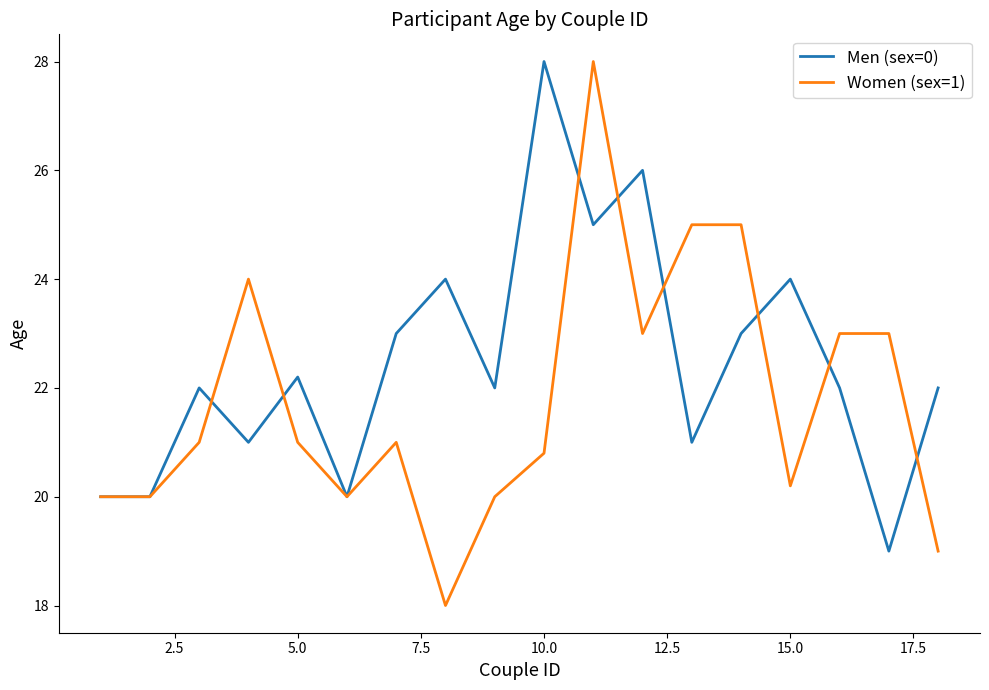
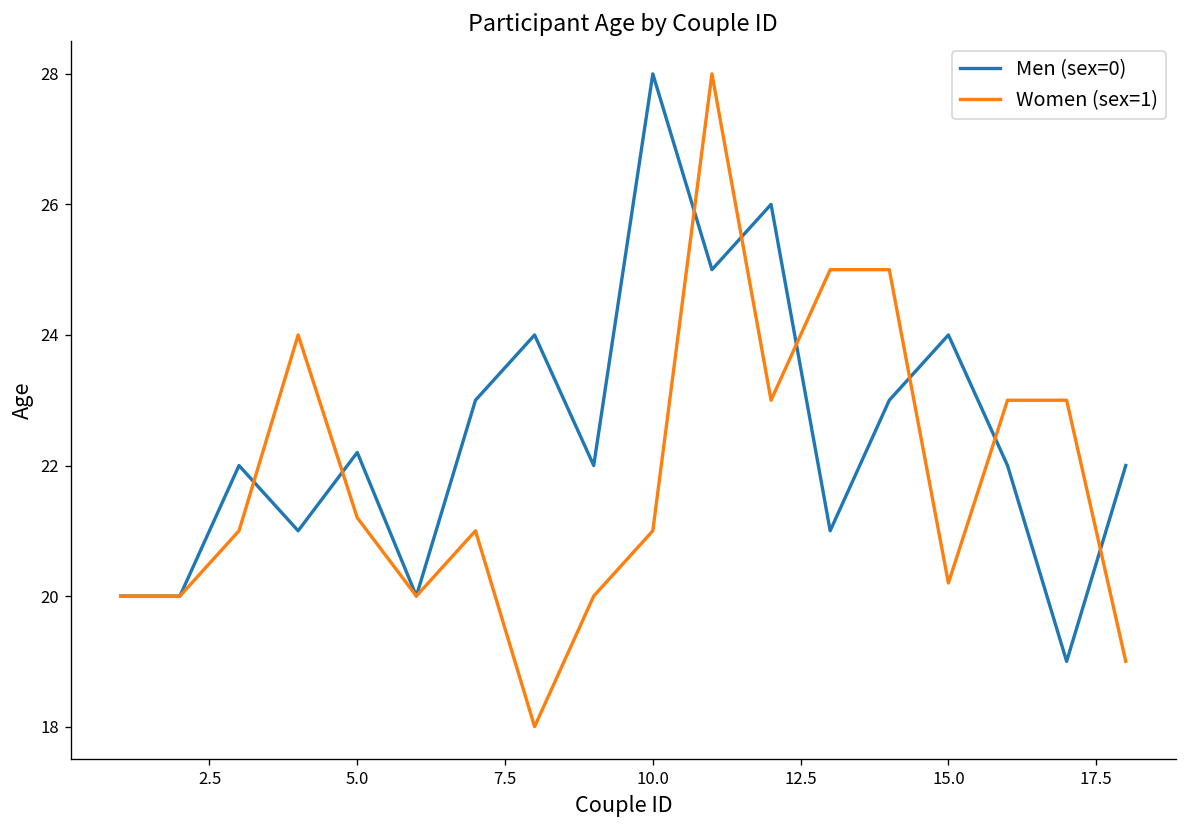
Women (sex=1), 5.0: 21.0 -> 21.2
Women (sex=1), 10.0: 20.8 -> 21.0
